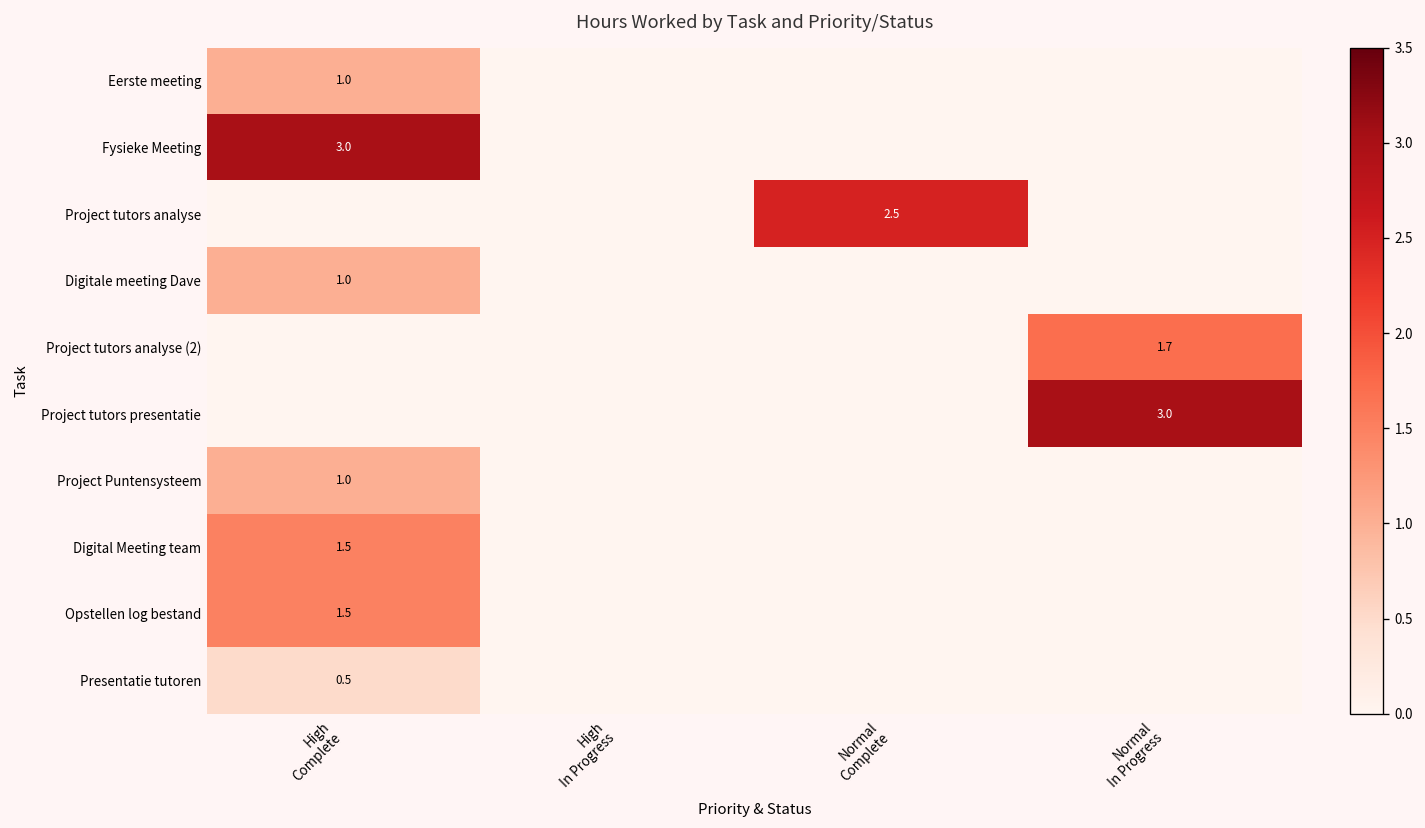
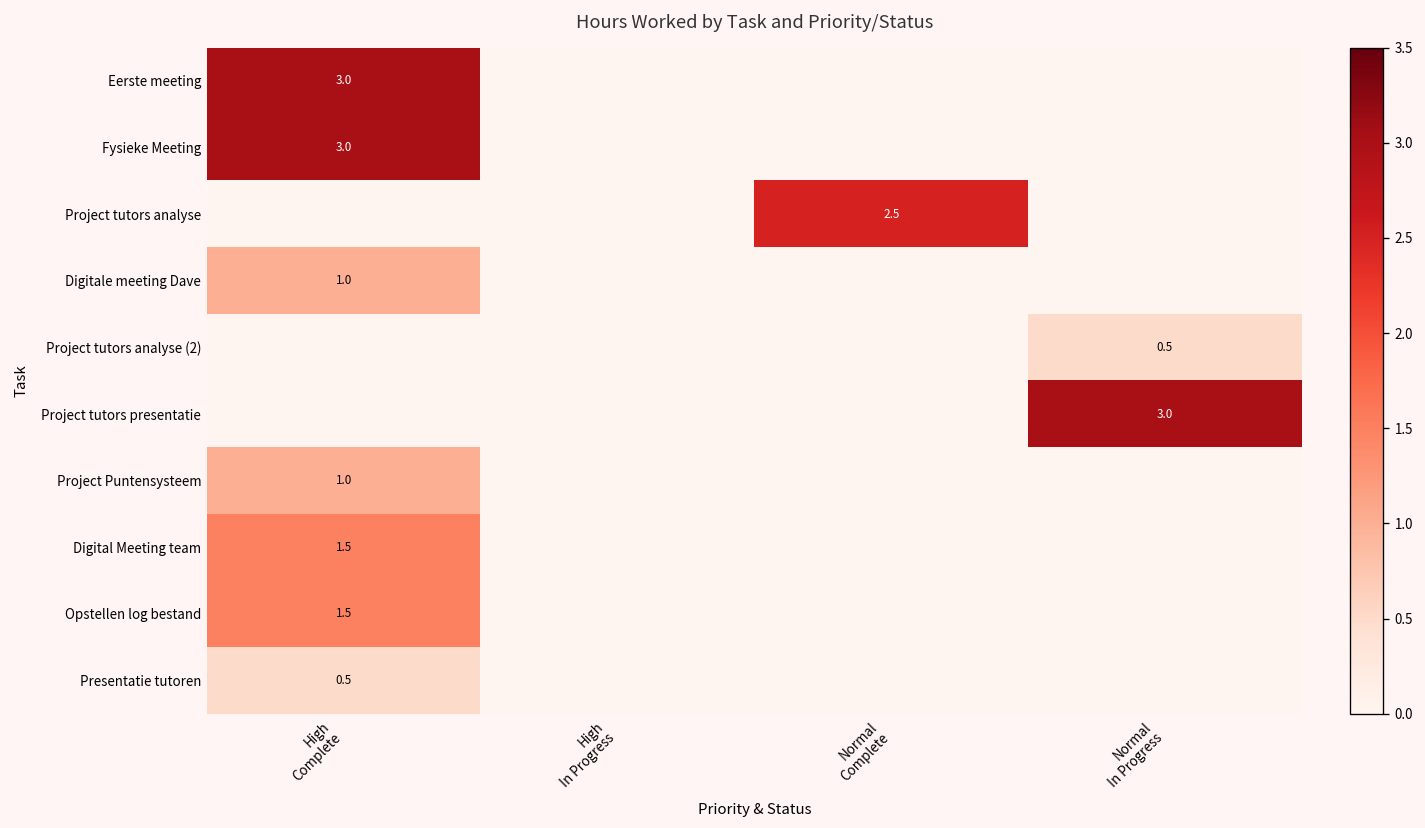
Eerste meeting, High Complete: 1.0 -> 3.0
Project tutors analyse (2), Normal In Progress: 1.7 -> 0.5
